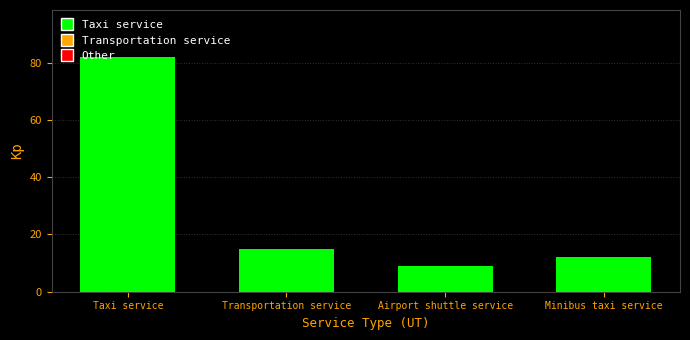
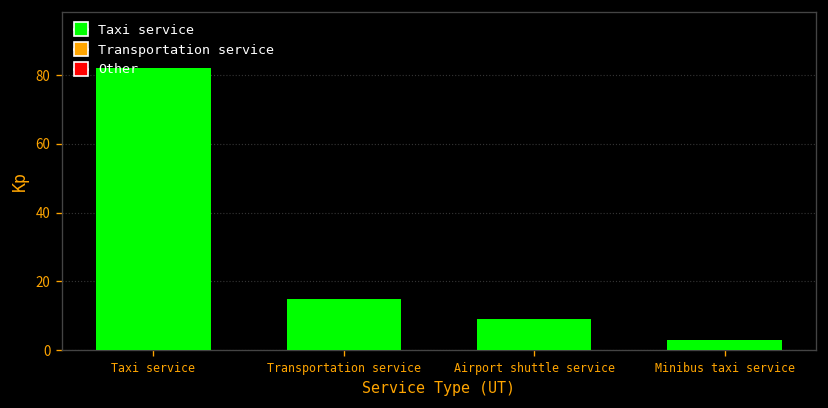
Minibus taxi service: 12 -> 3
